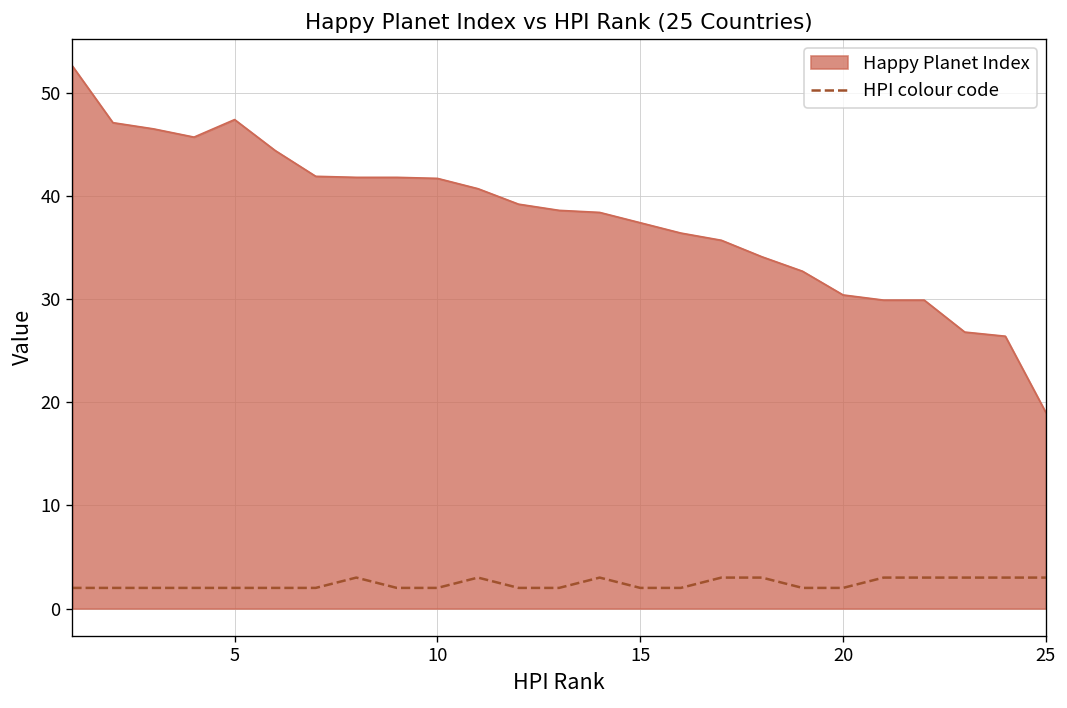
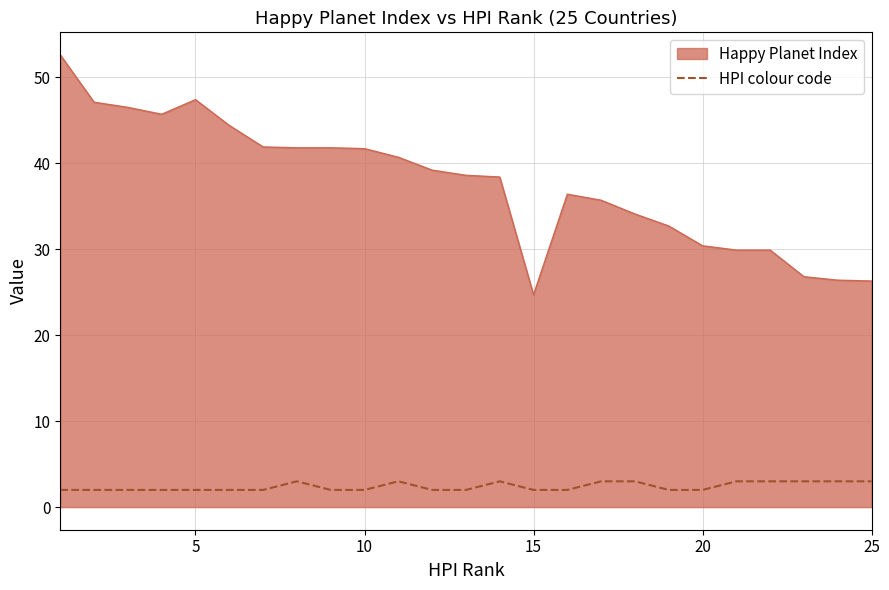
Happy Planet Index, 15: 37 -> 25
Happy Planet Index, 25: 19 -> 26
